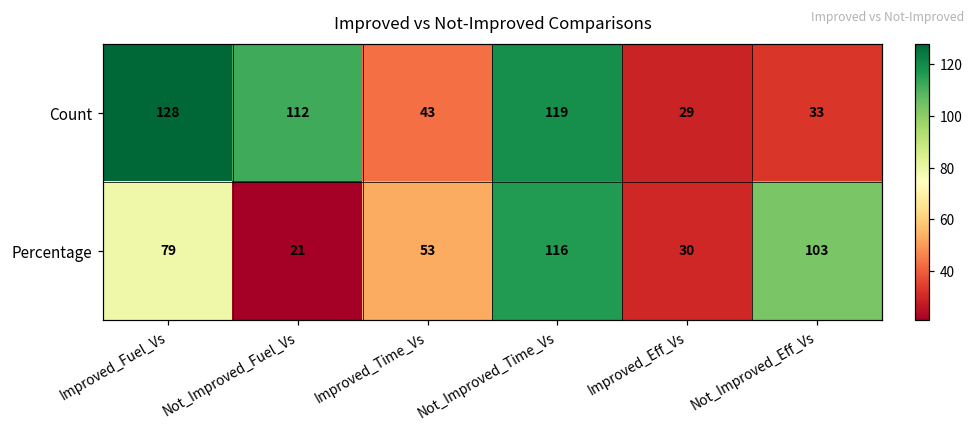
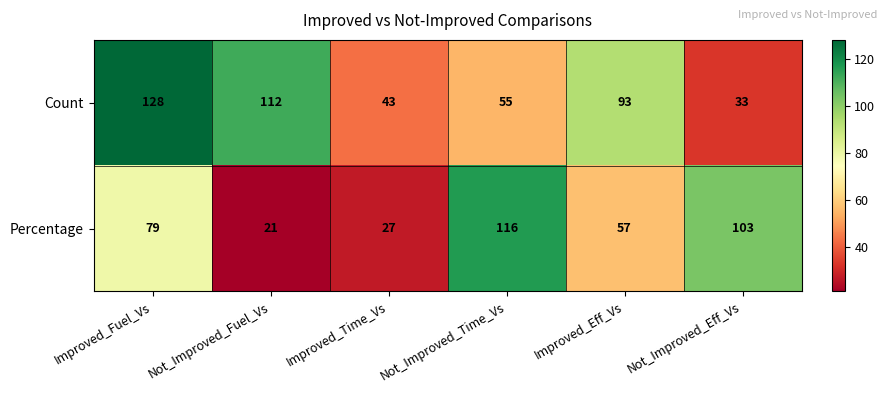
Count, Not_Improved_Time_Vs: 119 -> 55
Count, Improved_Eff_Vs: 29 -> 93
Percentage, Improved_Time_Vs: 53 -> 27
Percentage, Improved_Eff_Vs: 30 -> 57
